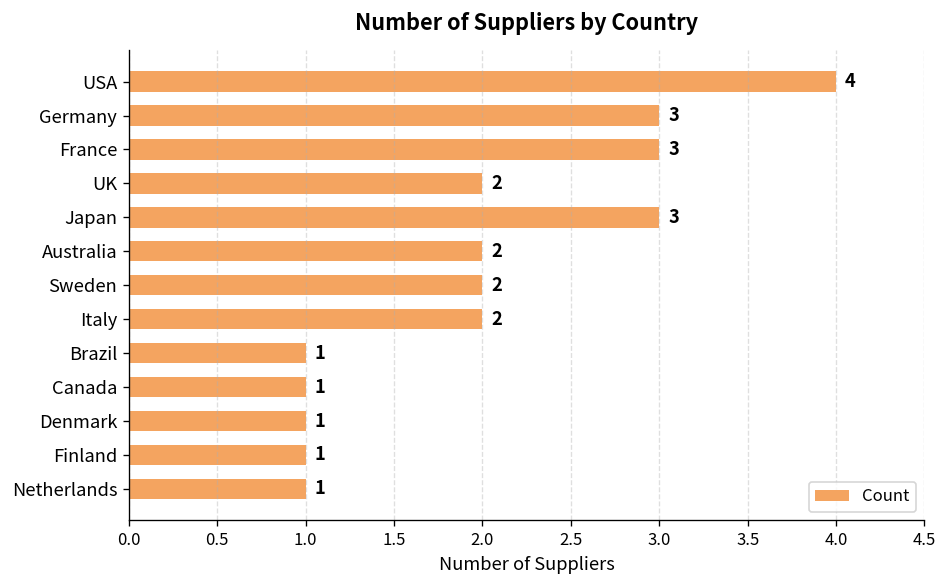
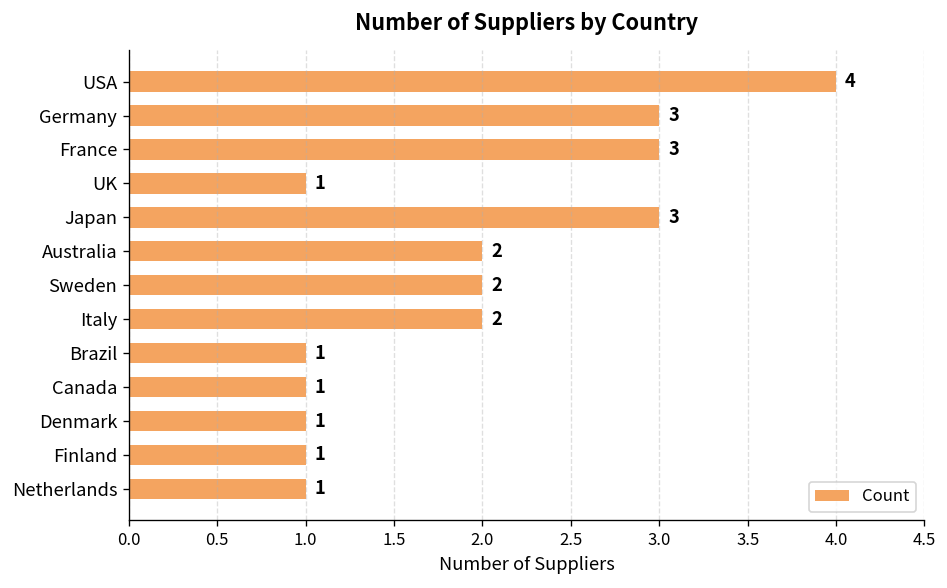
UK: 2 -> 1
